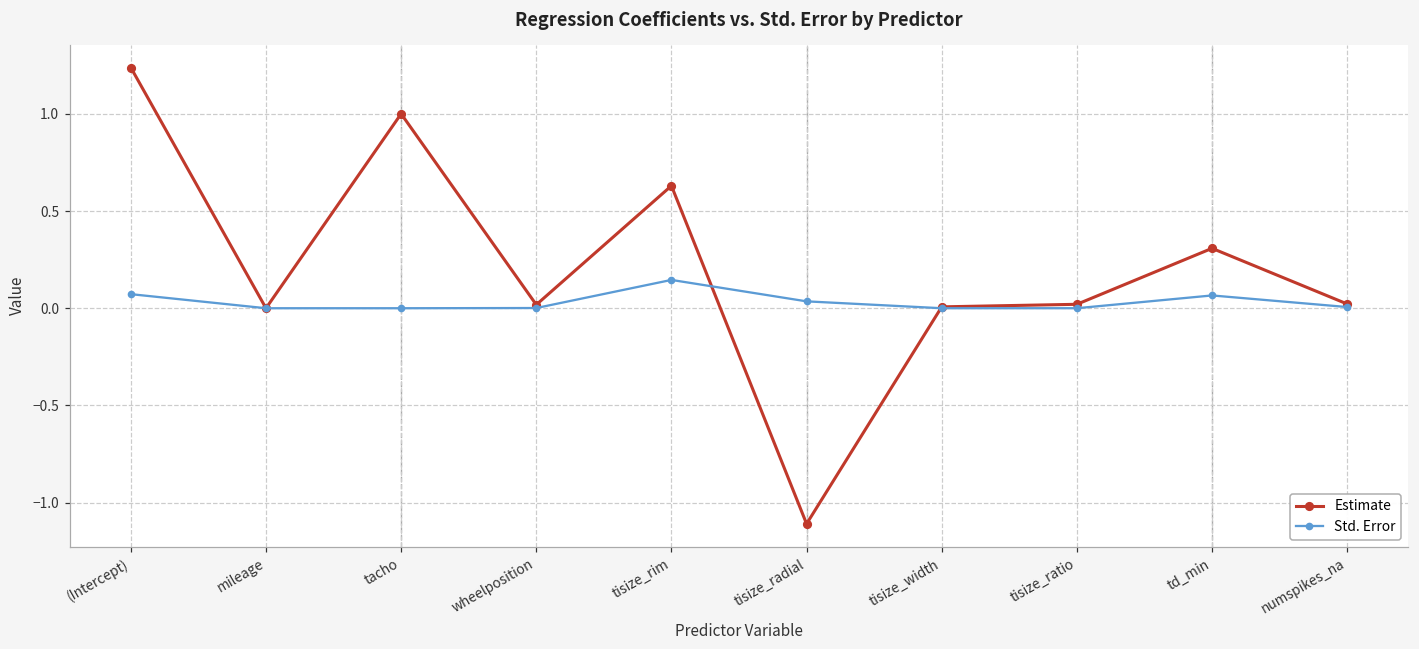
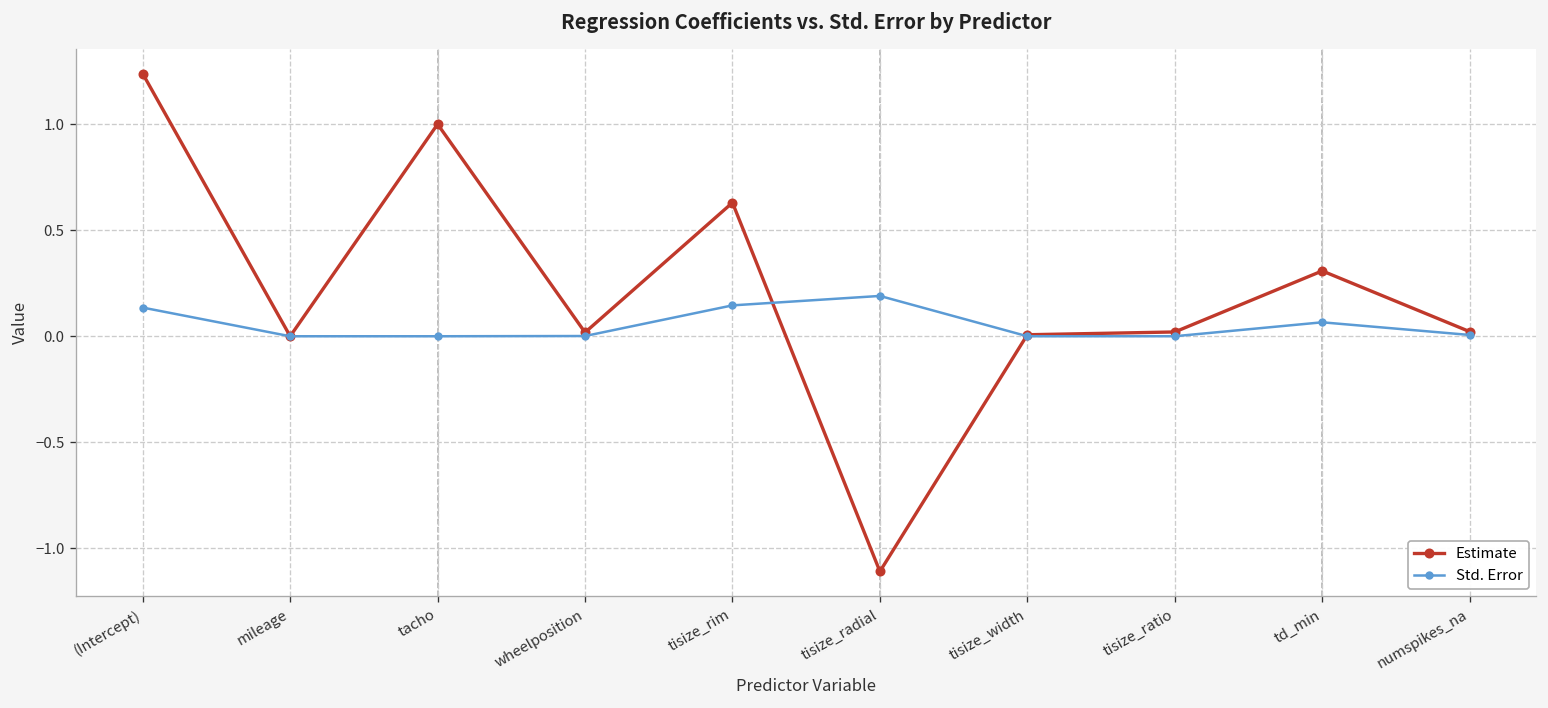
Std. Error, (Intercept): 0.07 -> 0.14
Std. Error, tisize_radial: 0.04 -> 0.19
